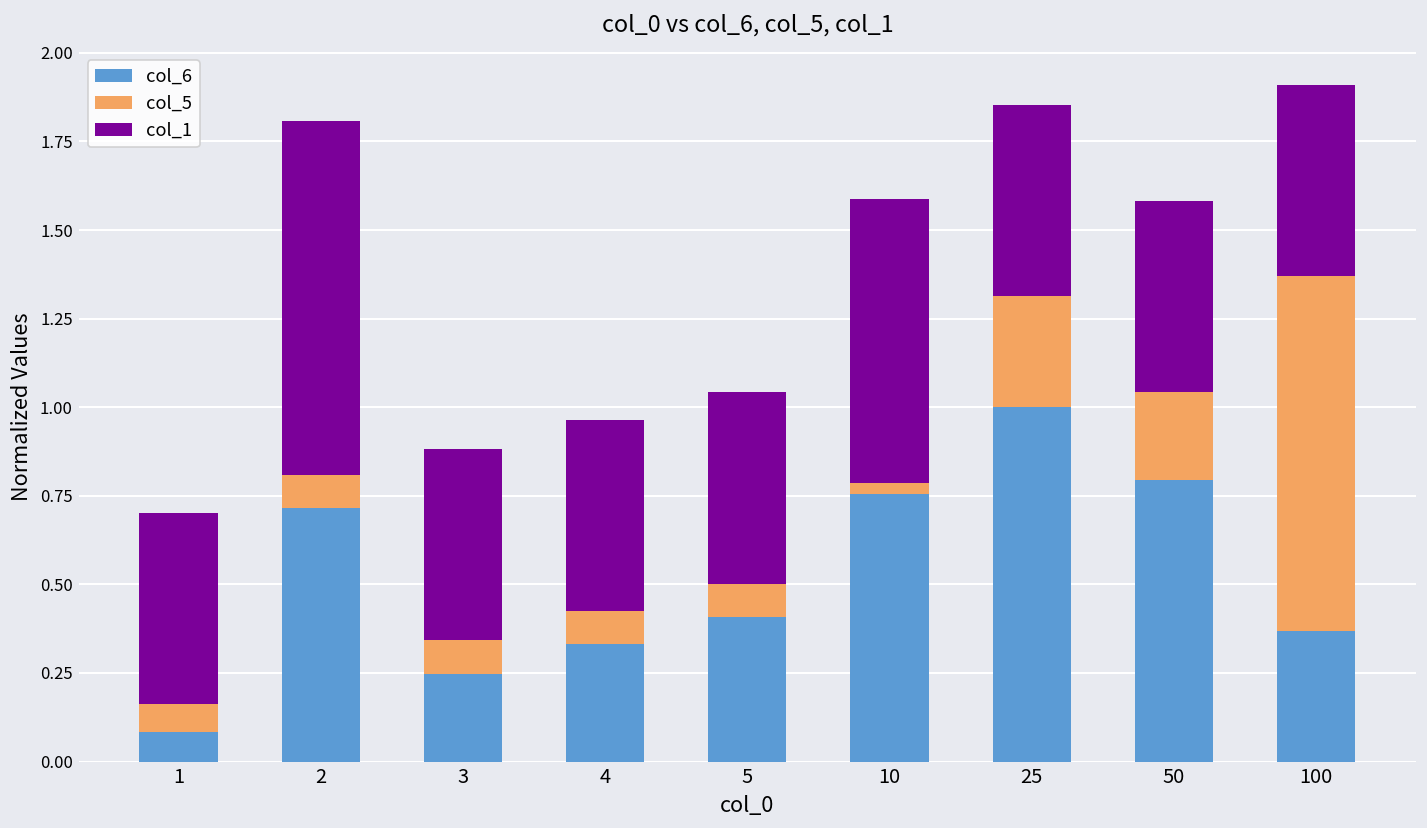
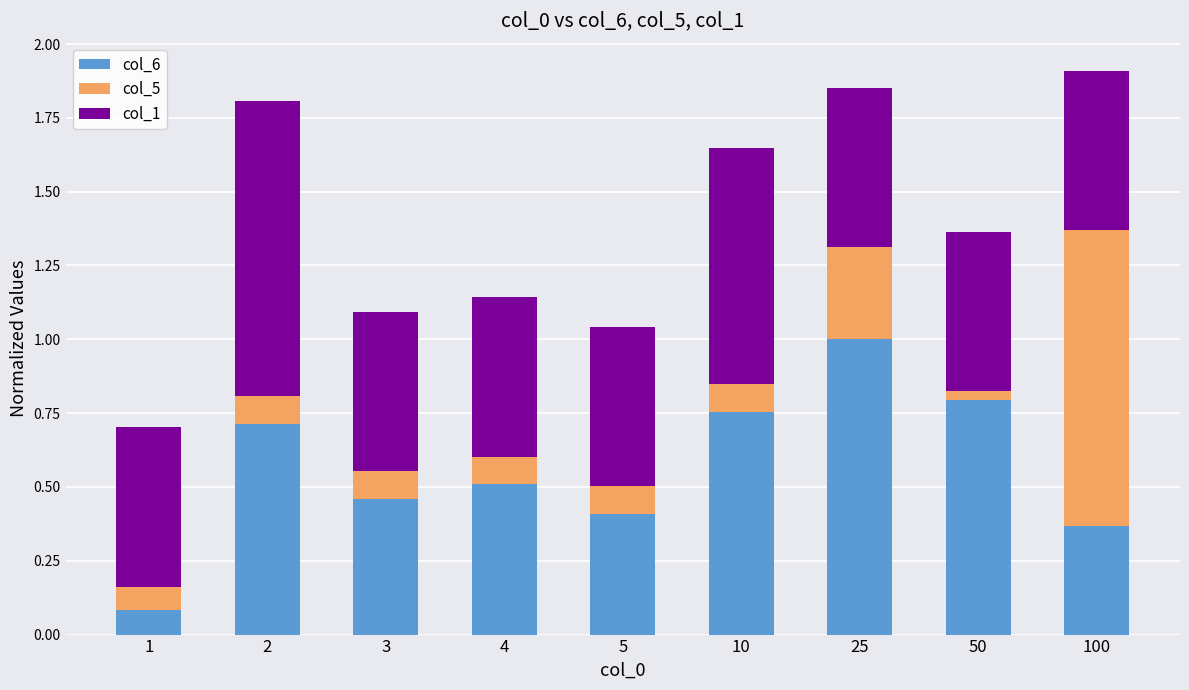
col_6, 3: 0.25 -> 0.46
col_6, 4: 0.33 -> 0.51
col_5, 10: 0.03 -> 0.09
col_5, 50: 0.25 -> 0.03
